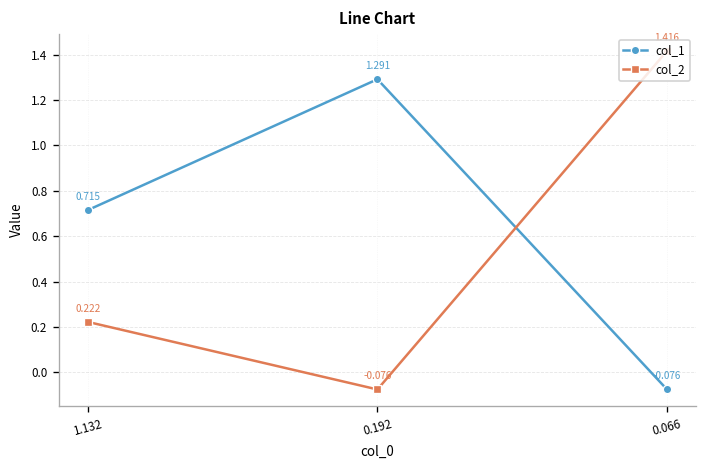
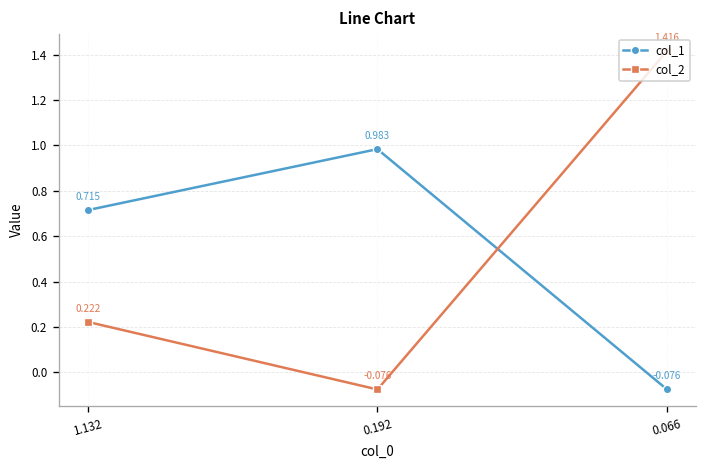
col_1, 0.192: 1.291 -> 0.983
